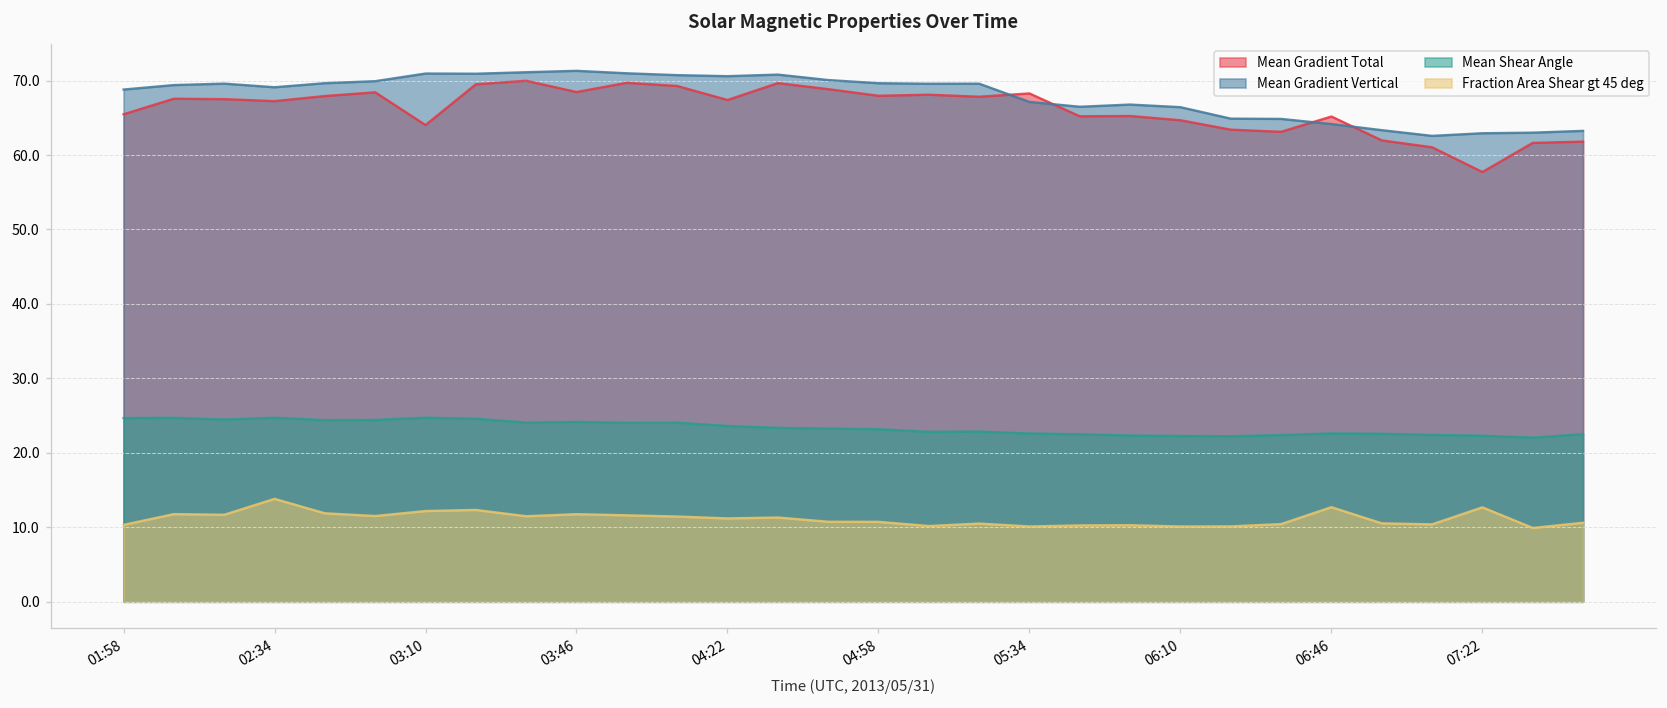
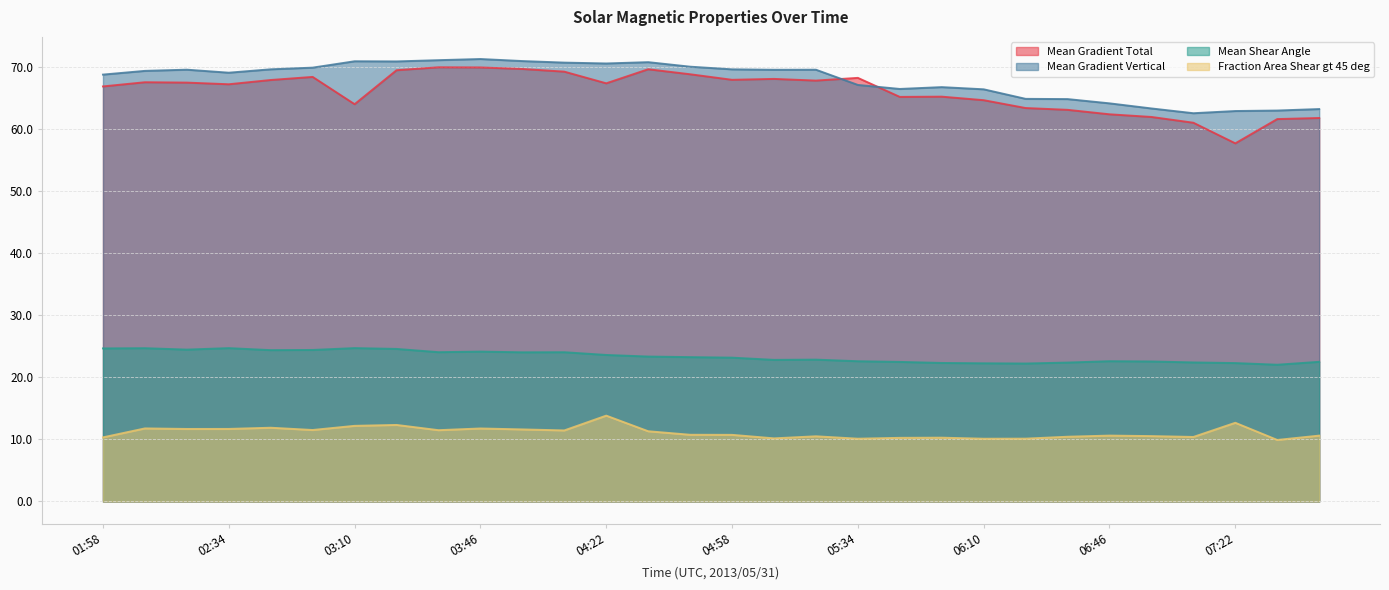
Mean Gradient Total, 01:58: 65 -> 67
Fraction Area Shear gt 45 deg, 02:34: 14 -> 12
Mean Gradient Total, 03:46: 68 -> 70
Fraction Area Shear gt 45 deg, 04:22: 11 -> 14
Mean Gradient Total, 06:46: 65 -> 62
Fraction Area Shear gt 45 deg, 06:46: 13 -> 11
